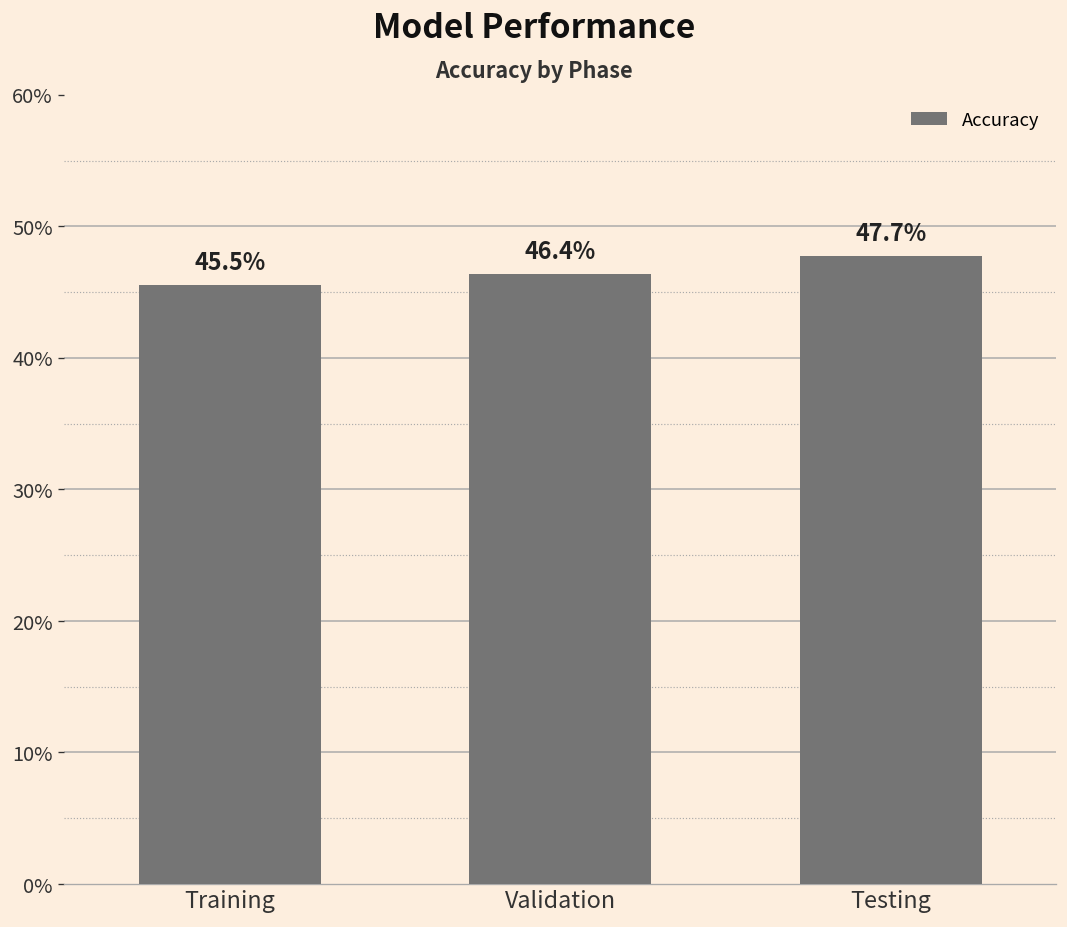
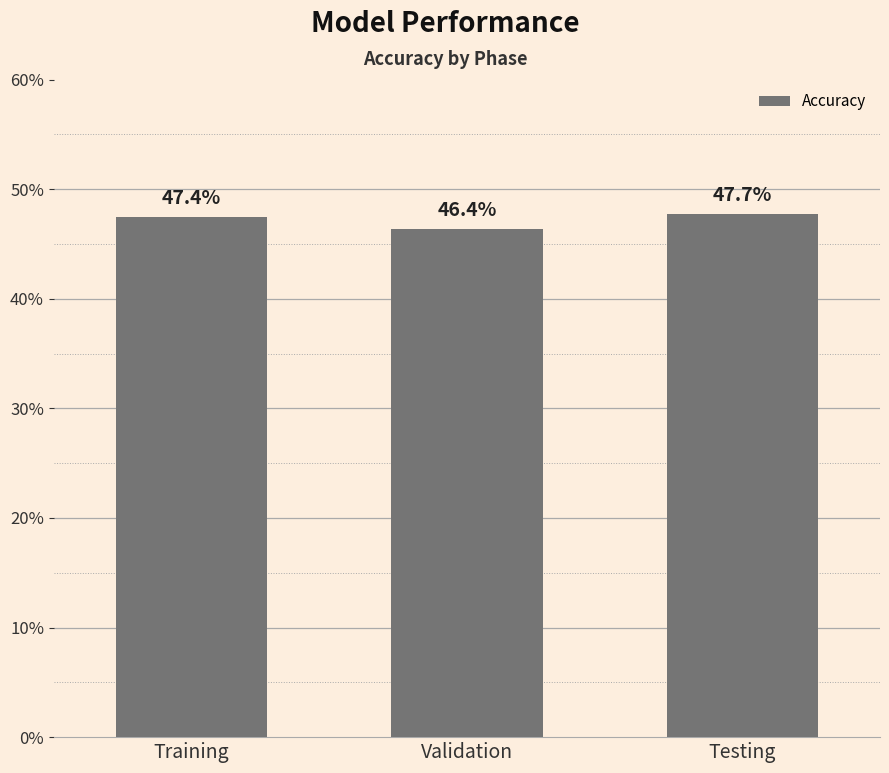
Training: 45.5% -> 47.4%
